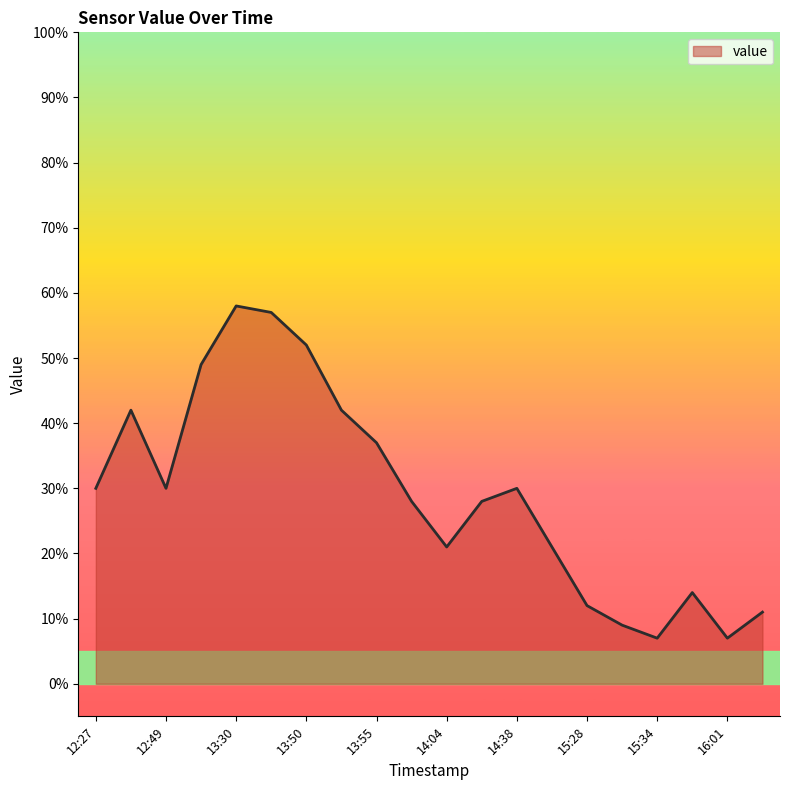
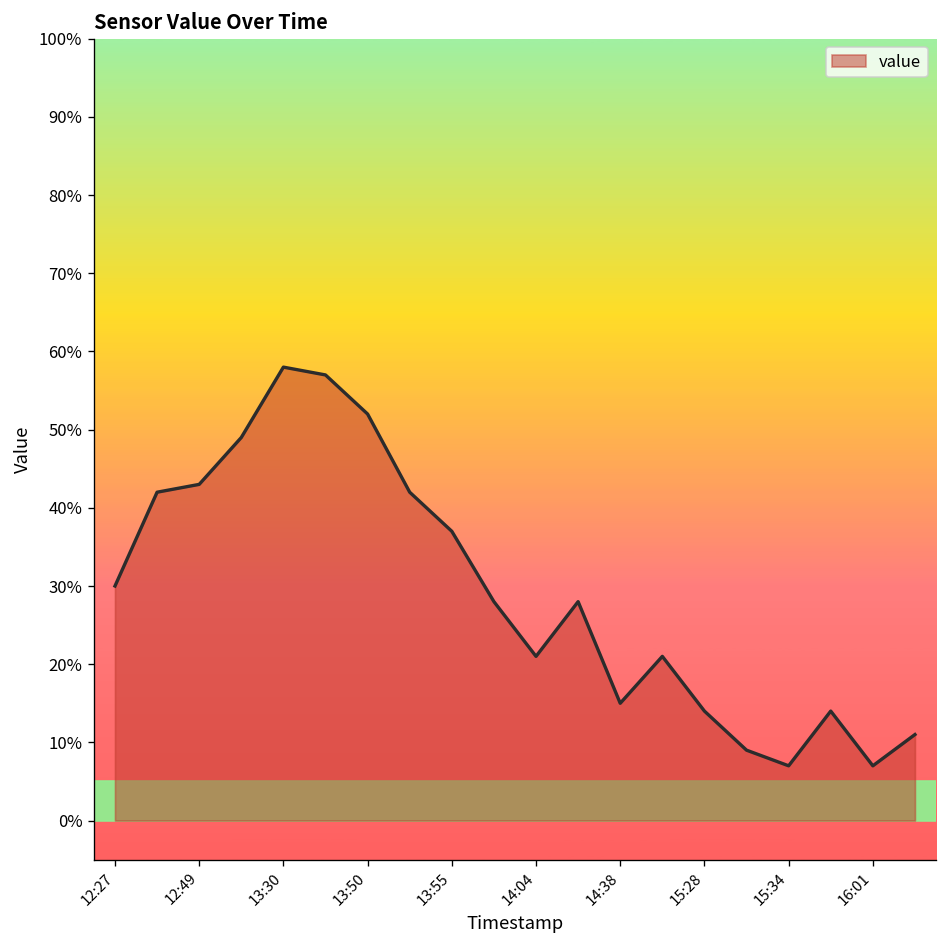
12:49: 30% -> 43%
14:38: 30% -> 15%
15:28: 12% -> 14%
